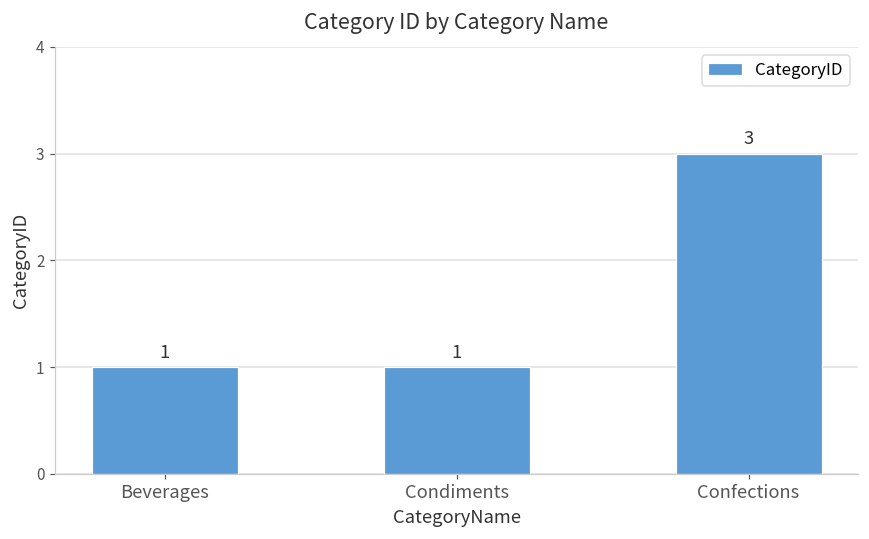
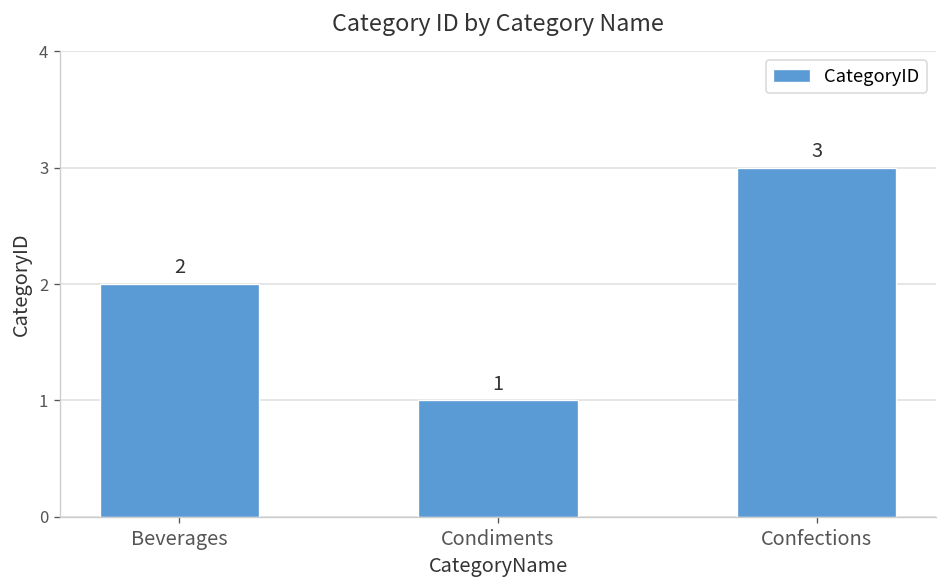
Beverages: 1 -> 2
